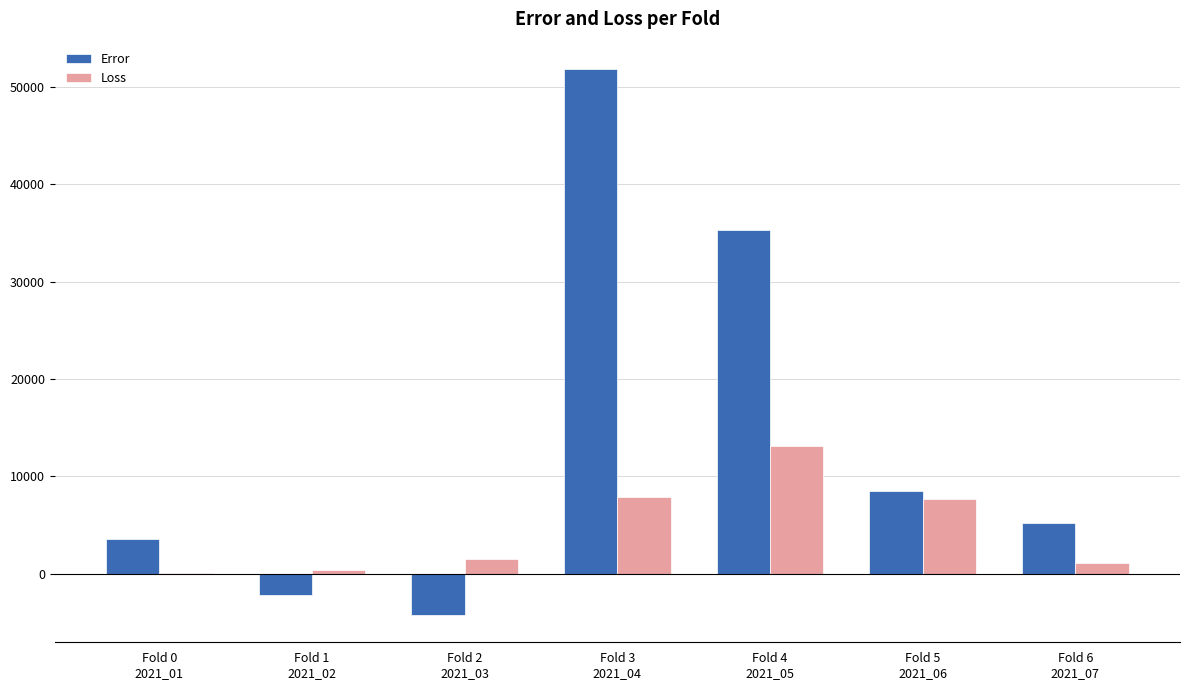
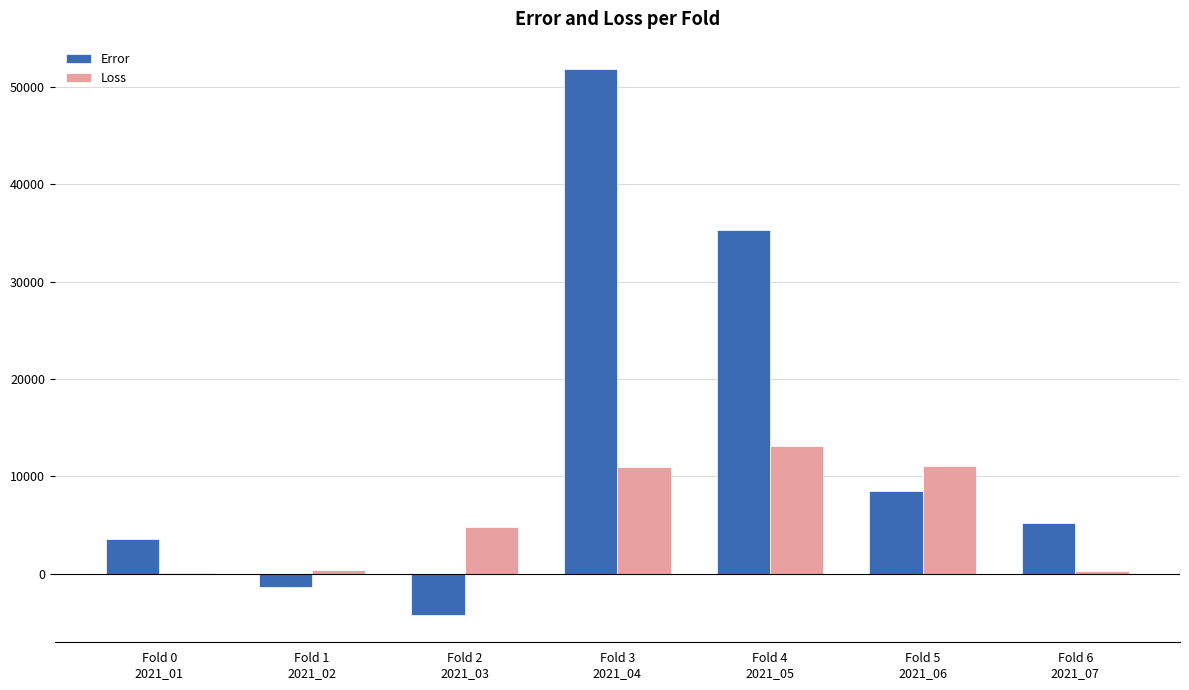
Error, Fold 1 2021_02: -2000 -> -1000
Loss, Fold 2 2021_03: 2000 -> 5000
Loss, Fold 3 2021_04: 8000 -> 11000
Loss, Fold 5 2021_06: 8000 -> 11000
Loss, Fold 6 2021_07: 1000 -> 0
